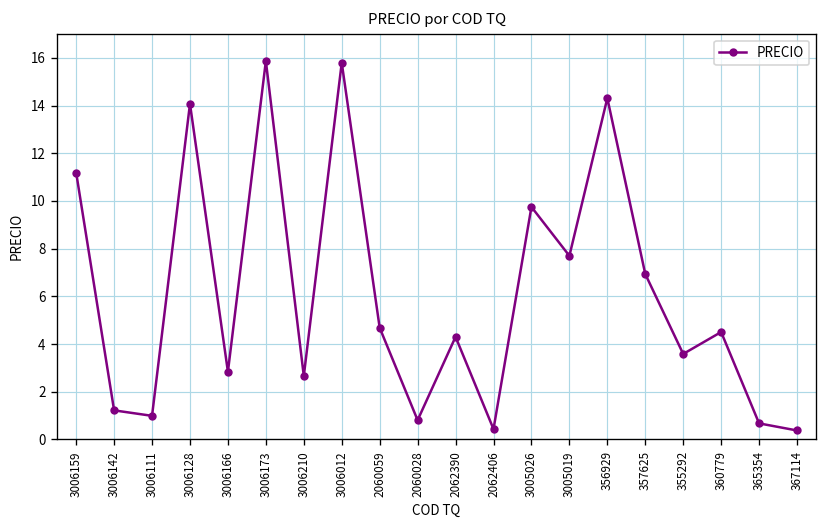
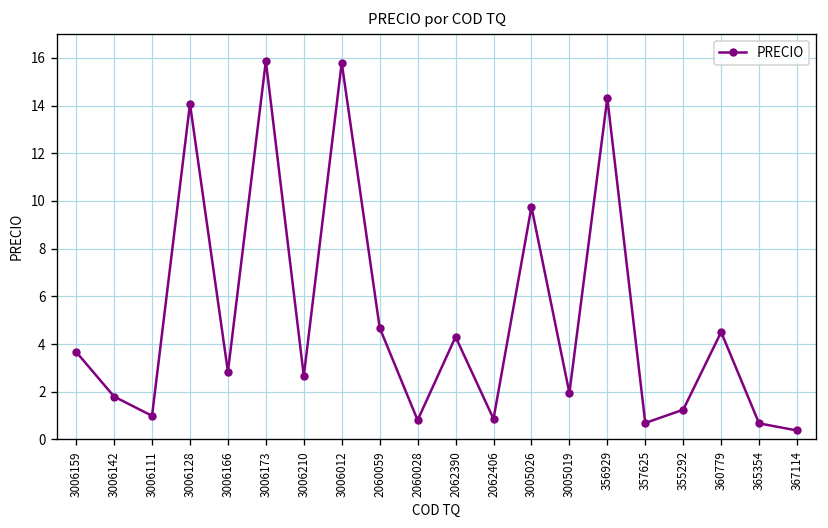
3006159: 11.2 -> 3.7
3006142: 1.2 -> 1.8
2062406: 0.4 -> 0.9
3005019: 7.7 -> 1.9
357625: 6.9 -> 0.7
355292: 3.6 -> 1.2
